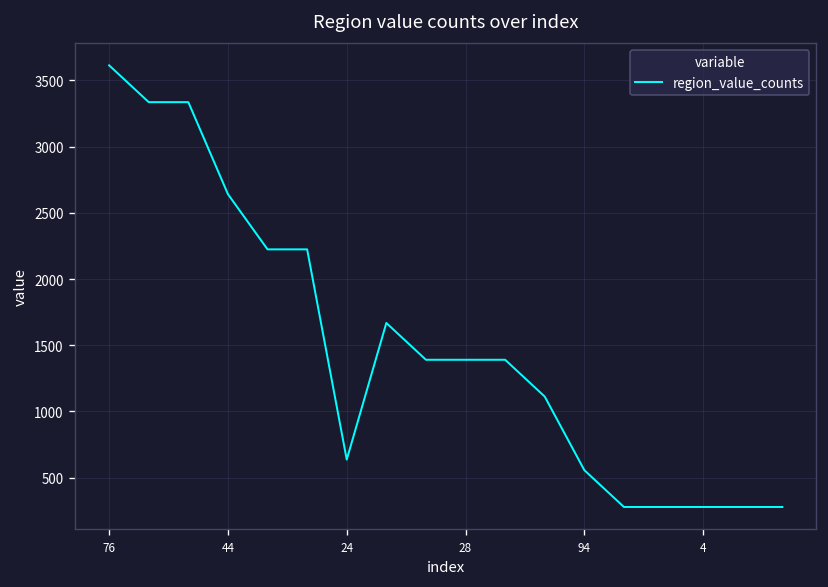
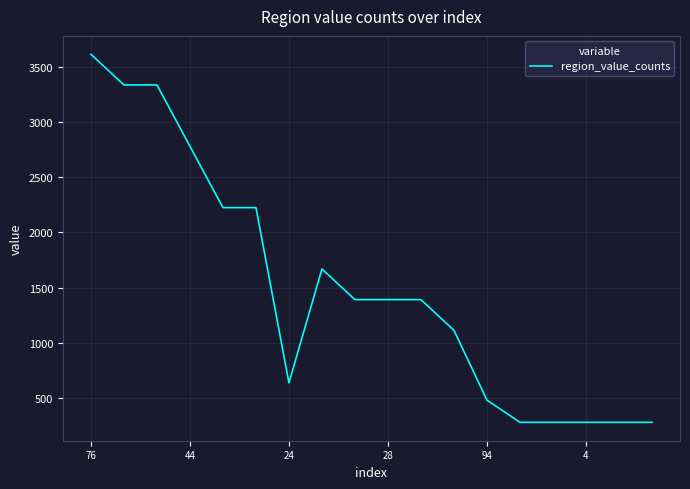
44: 2640 -> 2780
94: 560 -> 480
